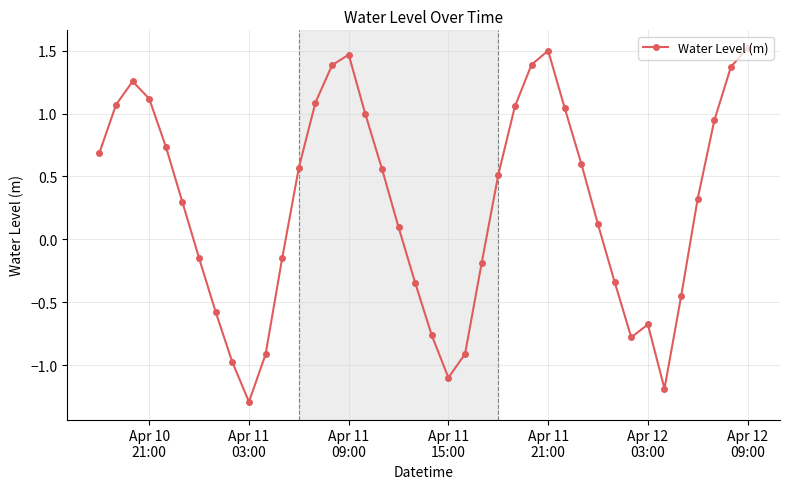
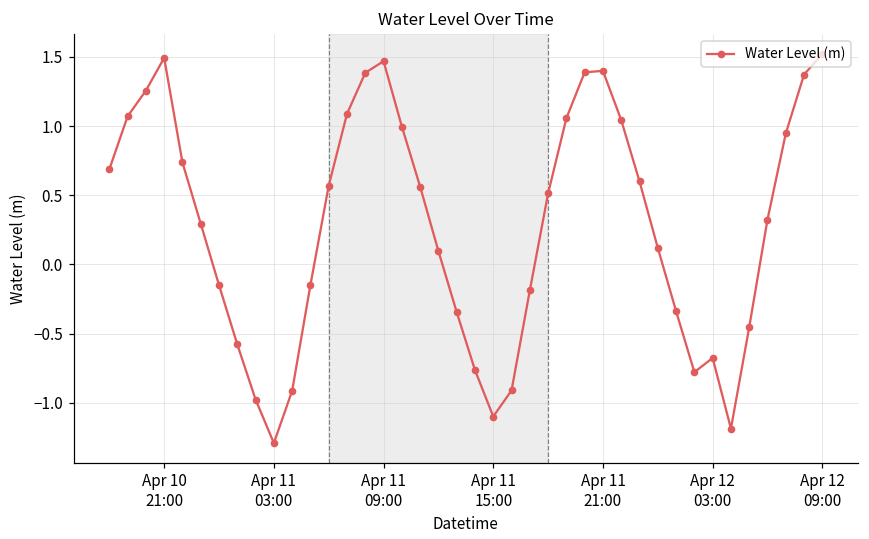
Apr 10 21:00: 1.12 -> 1.49
Apr 11 21:00: 1.50 -> 1.40
